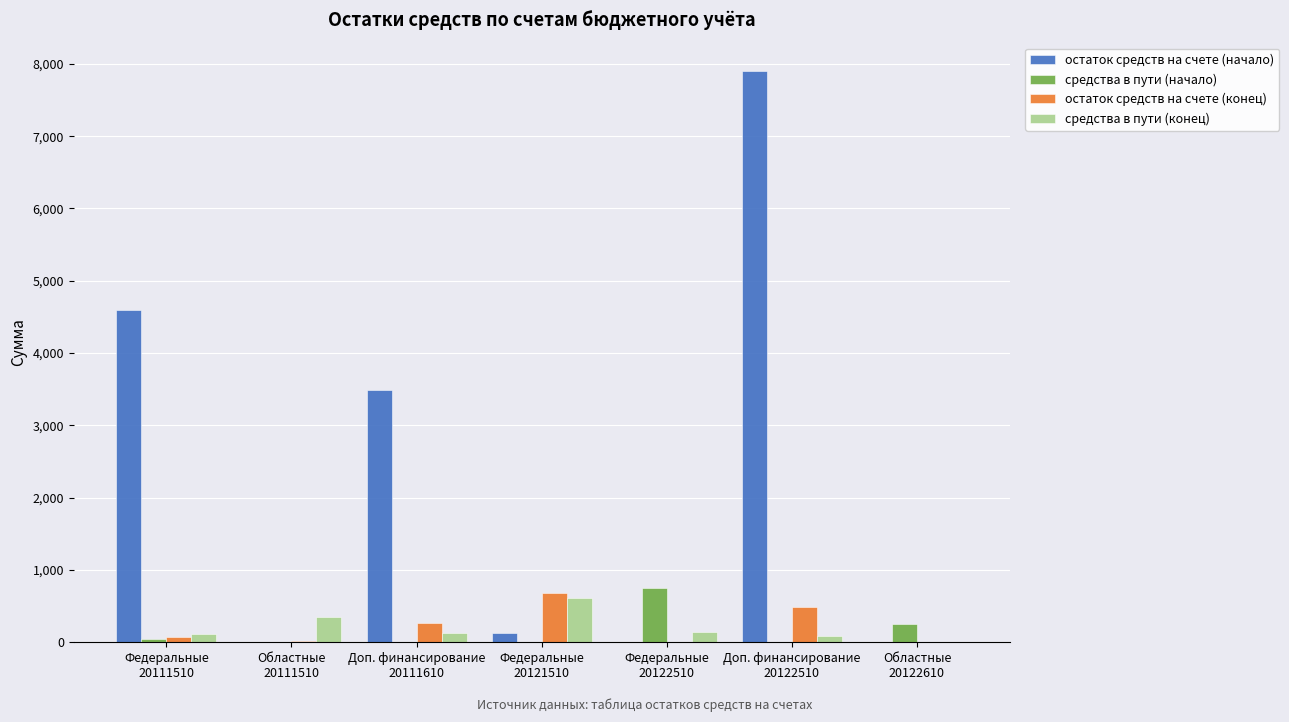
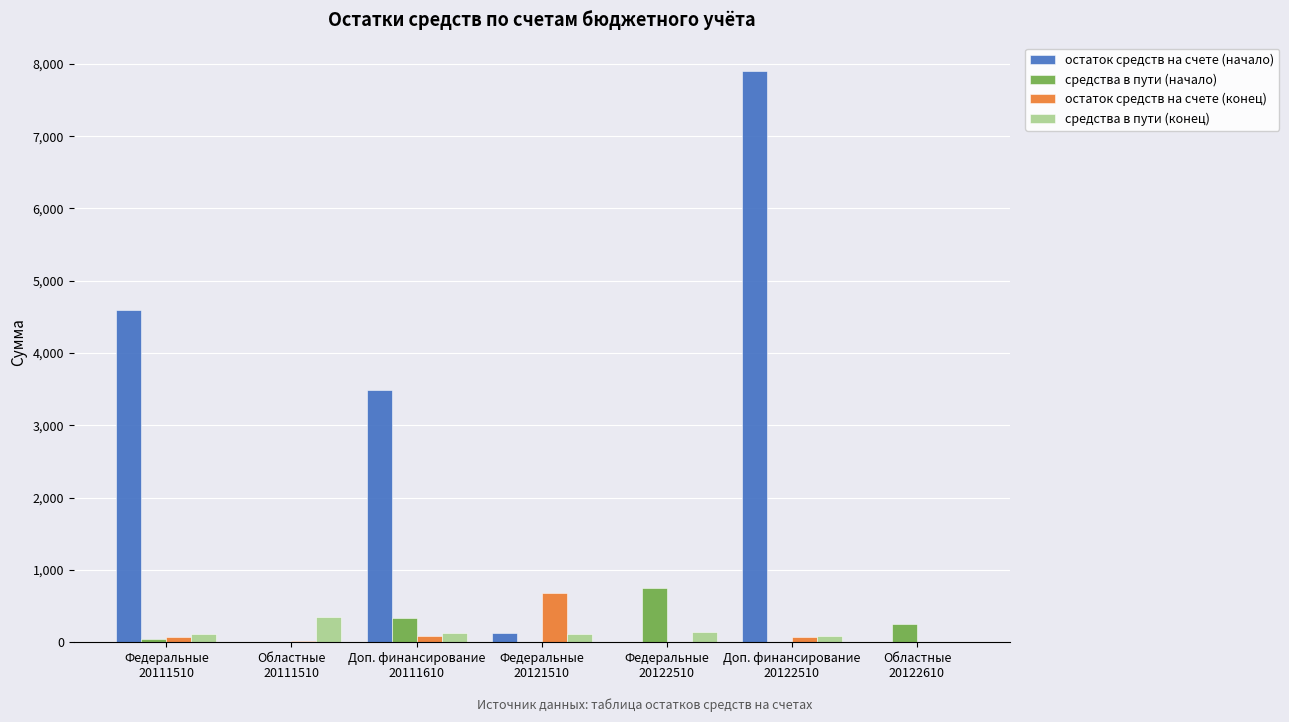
средства в пути (начало), Доп. финансирование 20111610: 0 -> 300
остаток средств на счете (конец), Доп. финансирование 20111610: 300 -> 100
средства в пути (конец), Федеральные 20121510: 600 -> 100
остаток средств на счете (конец), Доп. финансирование 20122510: 500 -> 100
